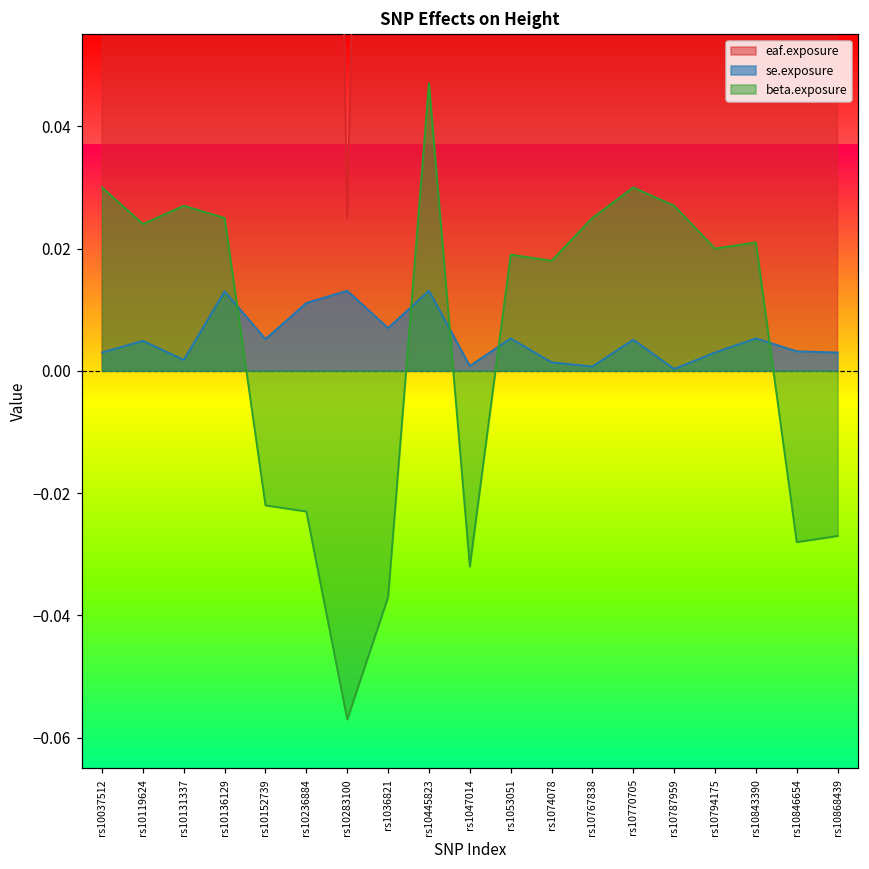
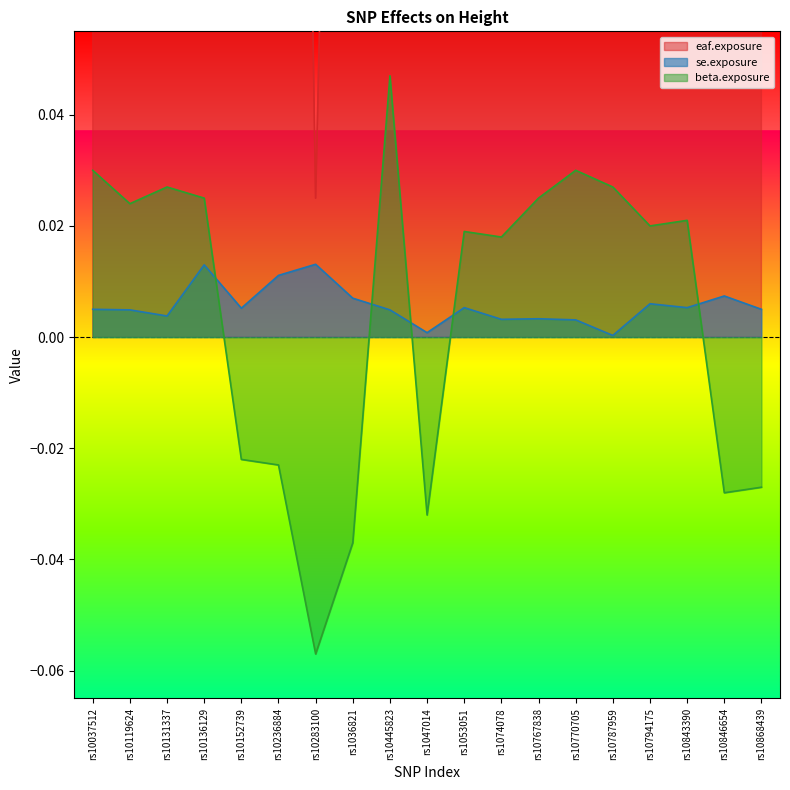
se.exposure, rs10037512: 0.003 -> 0.005
se.exposure, rs10131337: 0.002 -> 0.004
se.exposure, rs10445823: 0.013 -> 0.005
se.exposure, rs1074078: 0.001 -> 0.003
se.exposure, rs10767838: 0.001 -> 0.003
se.exposure, rs10770705: 0.005 -> 0.003
se.exposure, rs10794175: 0.003 -> 0.006
se.exposure, rs10846654: 0.003 -> 0.007
se.exposure, rs10868439: 0.003 -> 0.005
